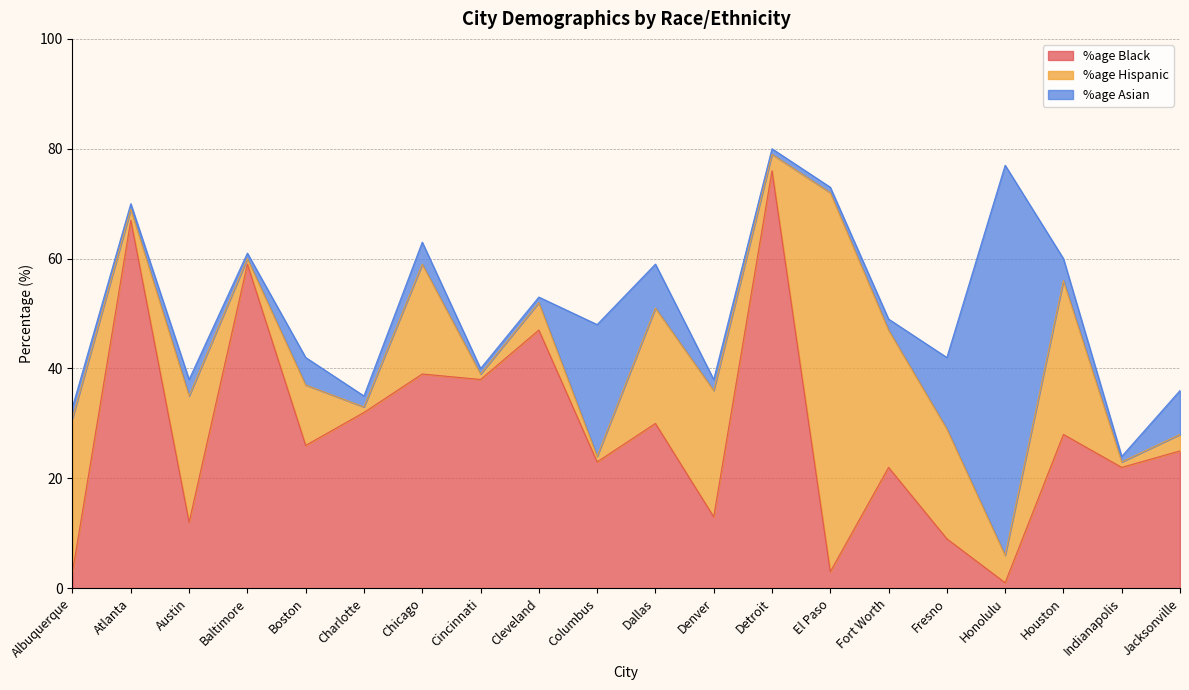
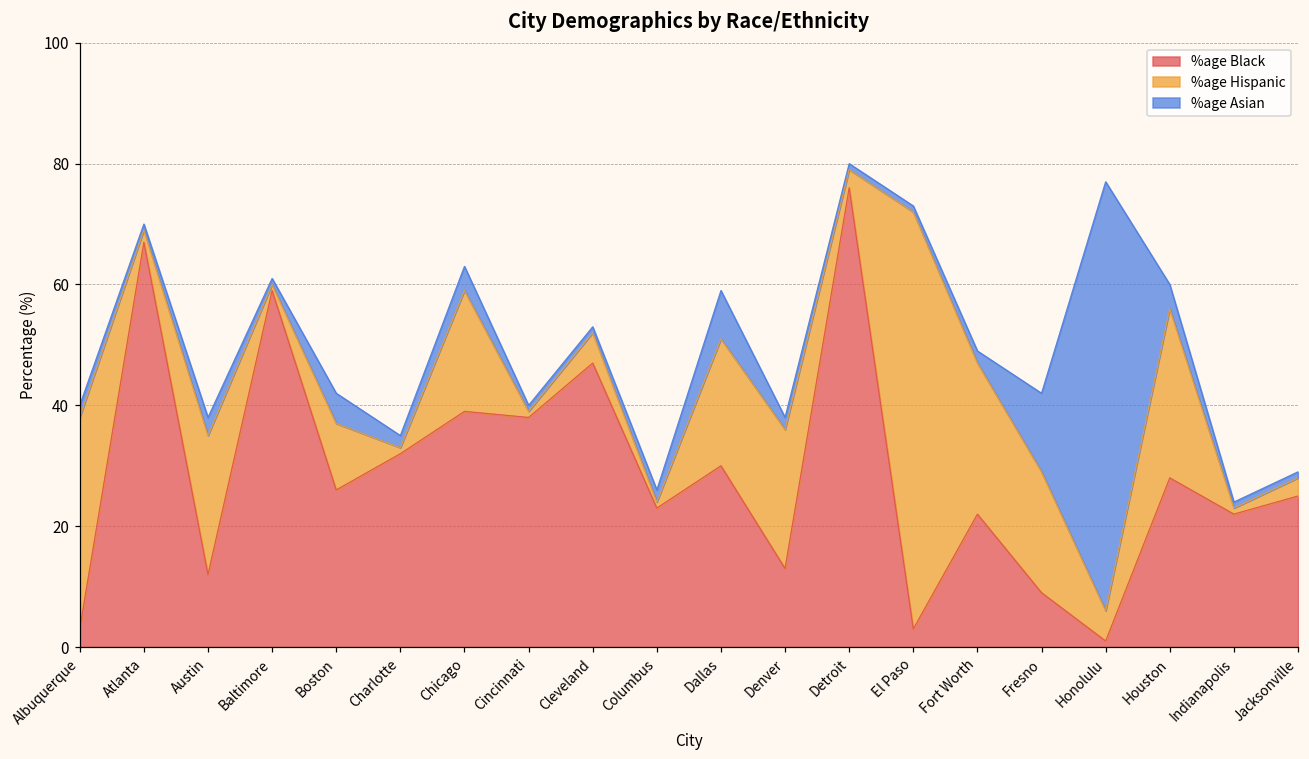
%age Hispanic, Albuquerque: 28 -> 35
%age Asian, Columbus: 24 -> 2
%age Asian, Jacksonville: 8 -> 1
